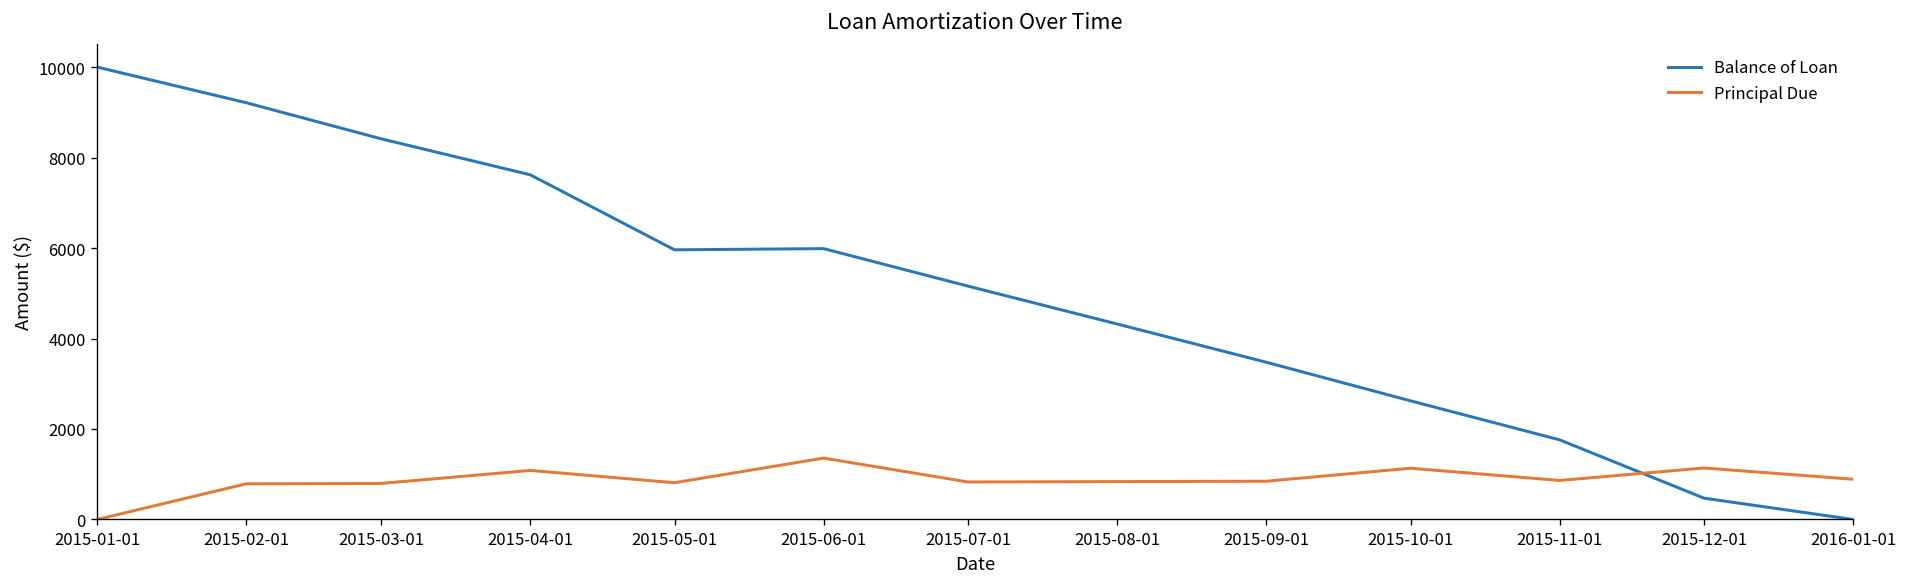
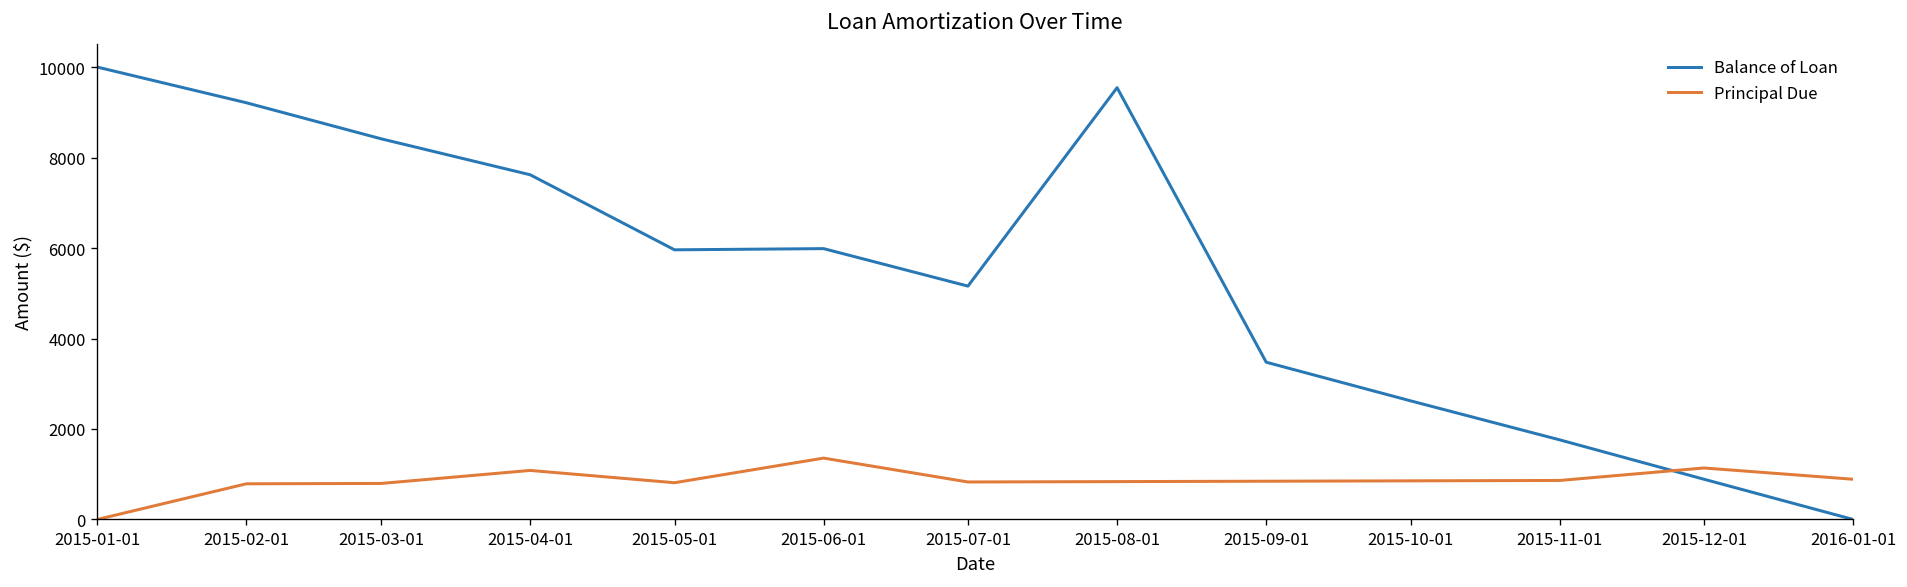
Balance of Loan, 2015-08-01: 4300 -> 9500
Principal Due, 2015-10-01: 1100 -> 900
Balance of Loan, 2015-12-01: 500 -> 900
